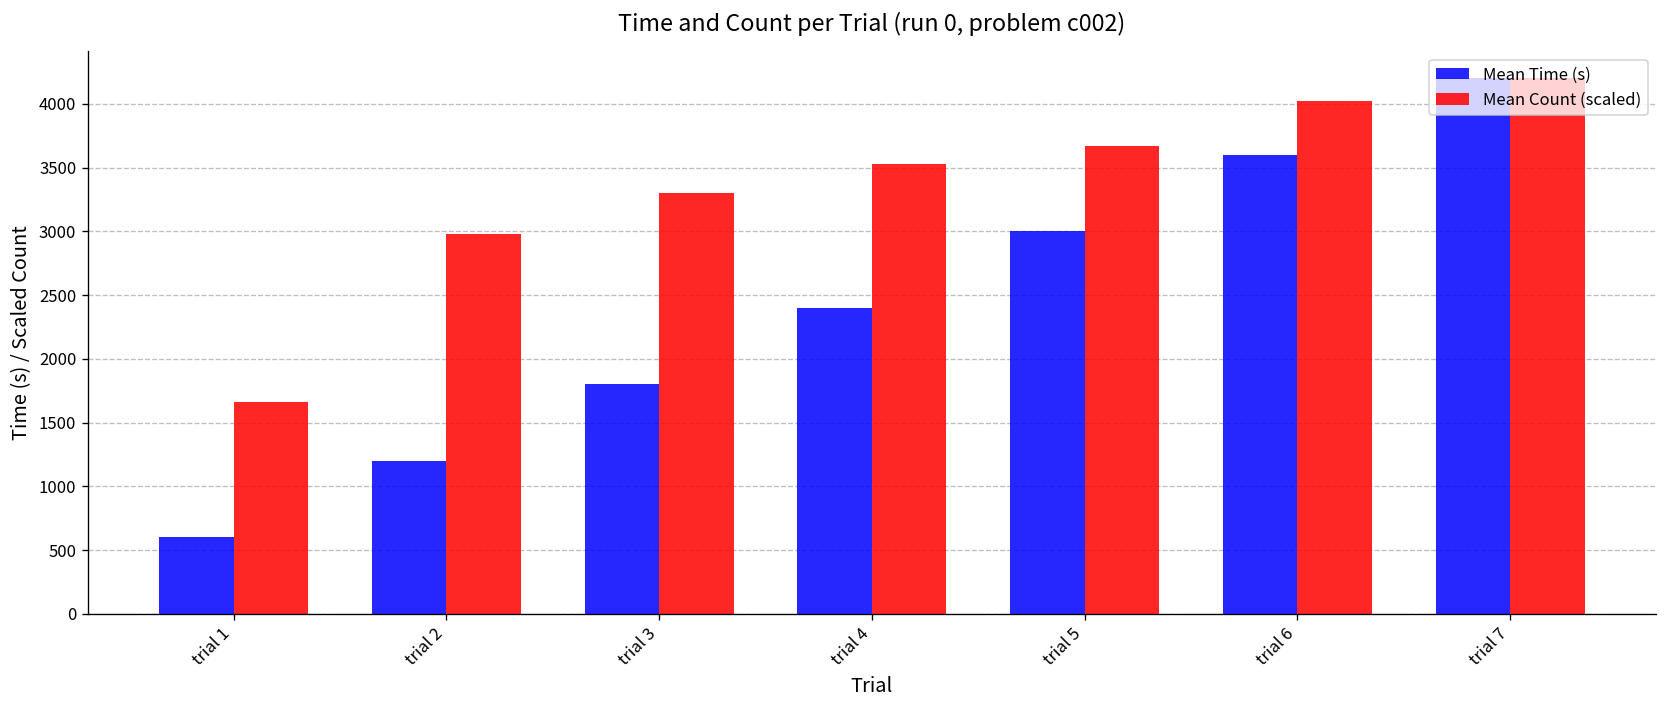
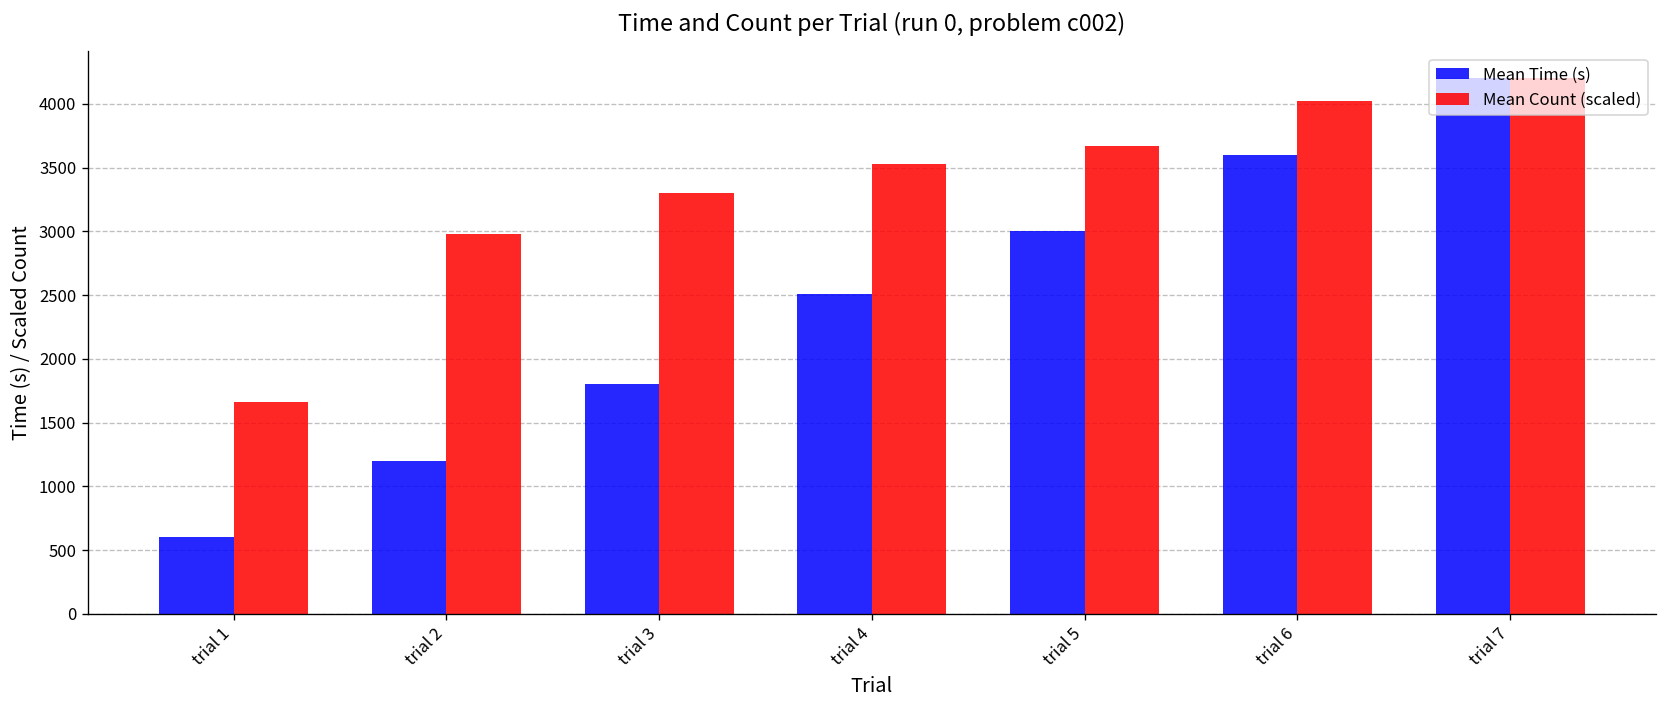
Mean Time (s), trial 4: 2400 -> 2510
